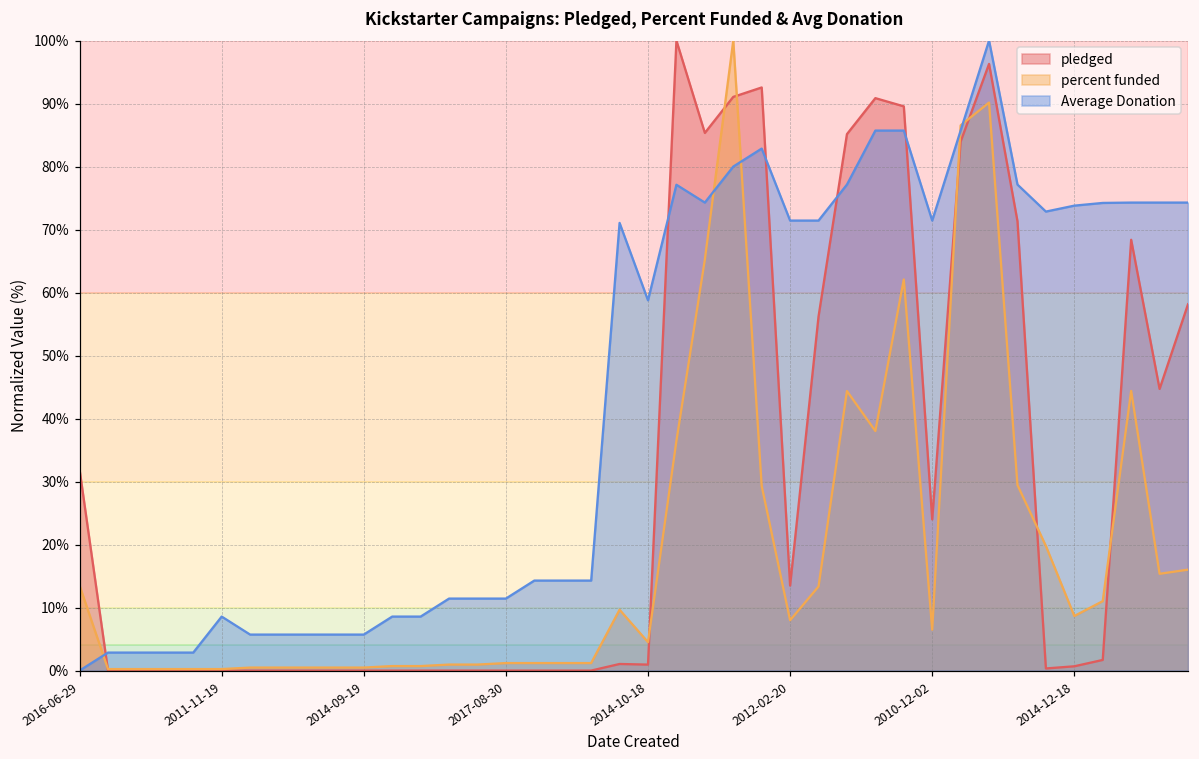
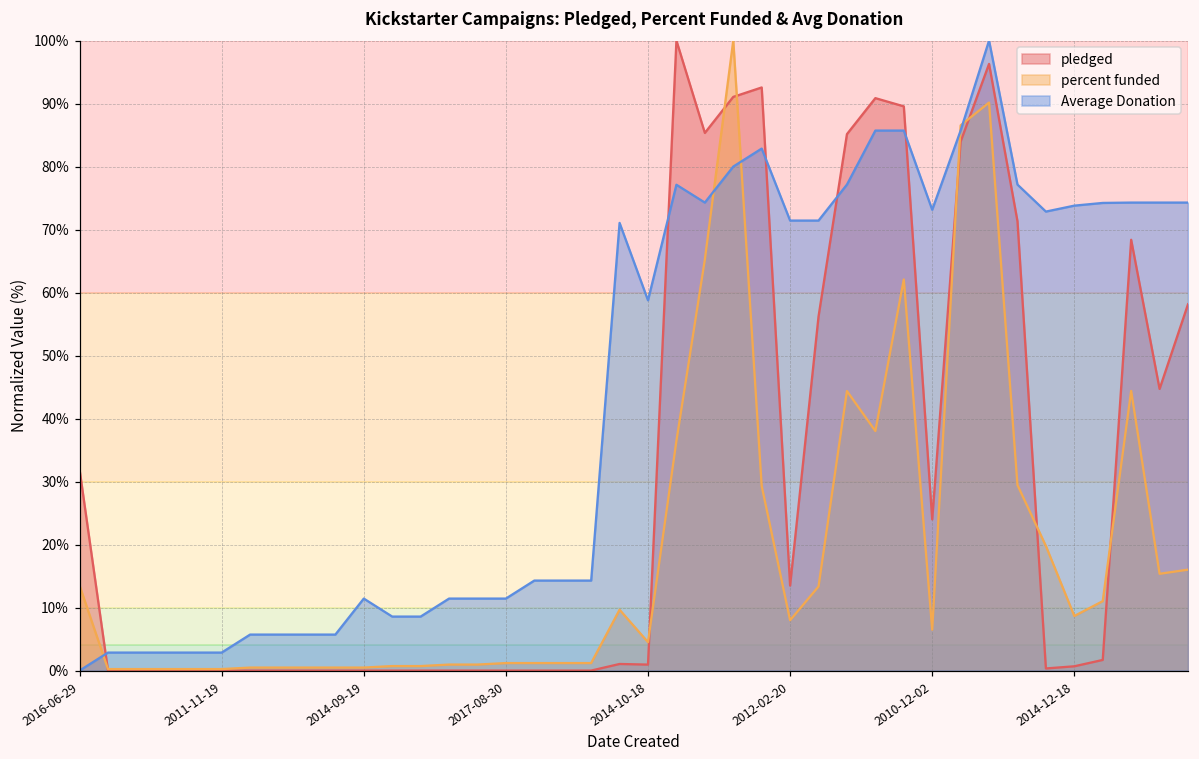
Average Donation, 2011-11-19: 9% -> 3%
Average Donation, 2014-09-19: 6% -> 11%
Average Donation, 2010-12-02: 71% -> 73%
